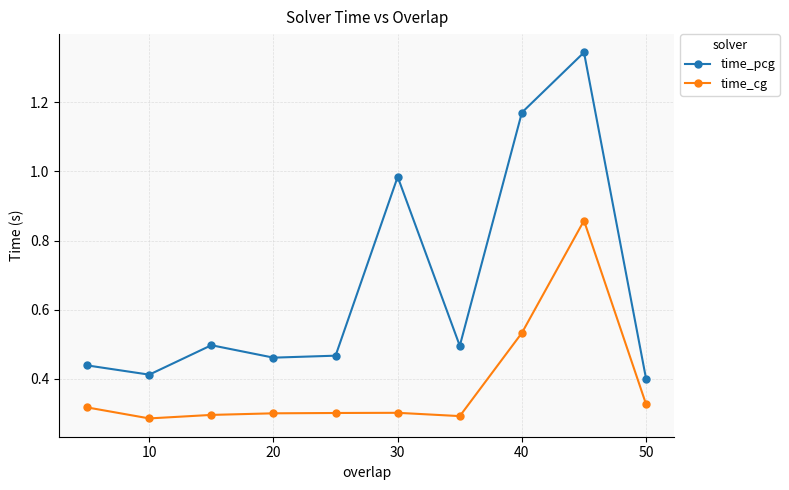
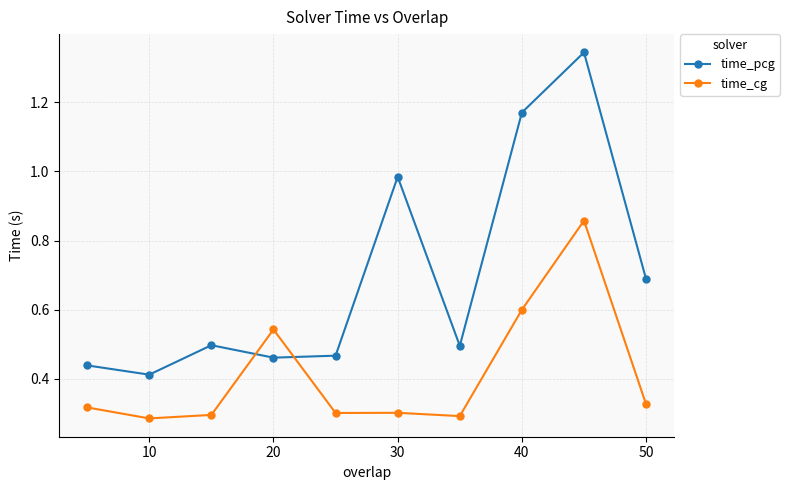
time_cg, 20: 0.30 -> 0.54
time_cg, 40: 0.53 -> 0.60
time_pcg, 50: 0.40 -> 0.69
